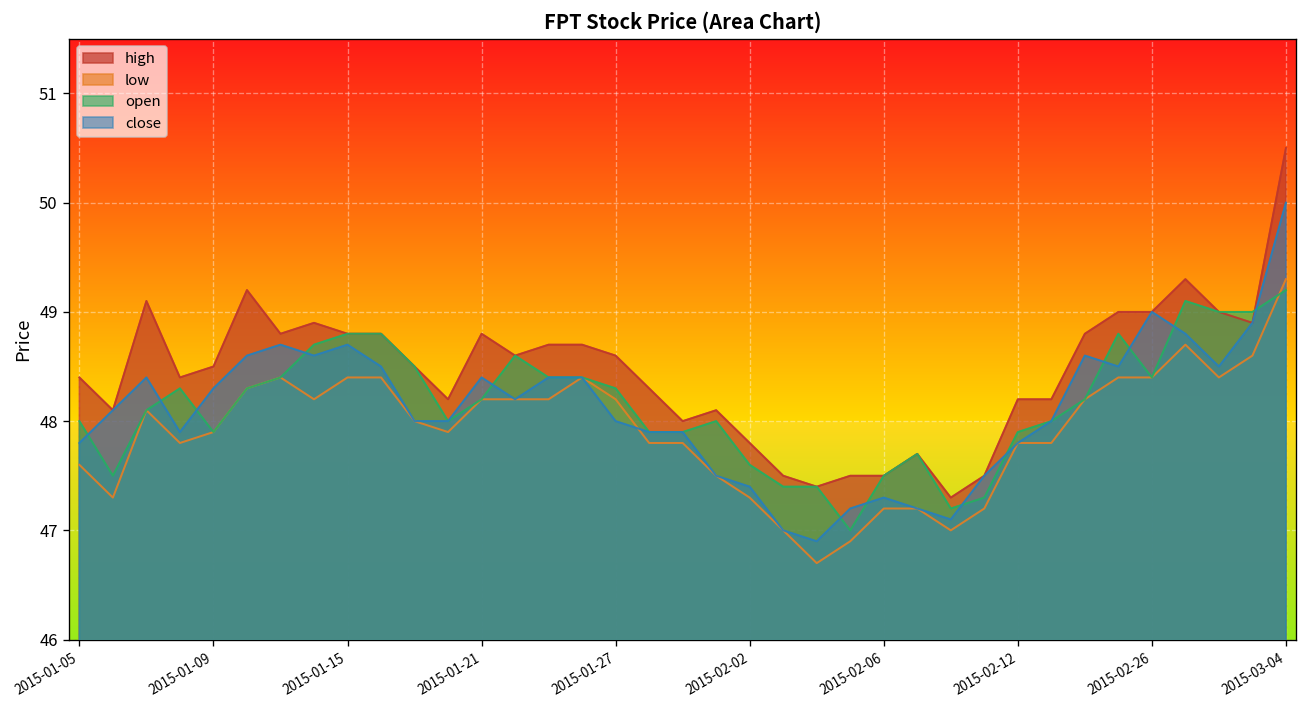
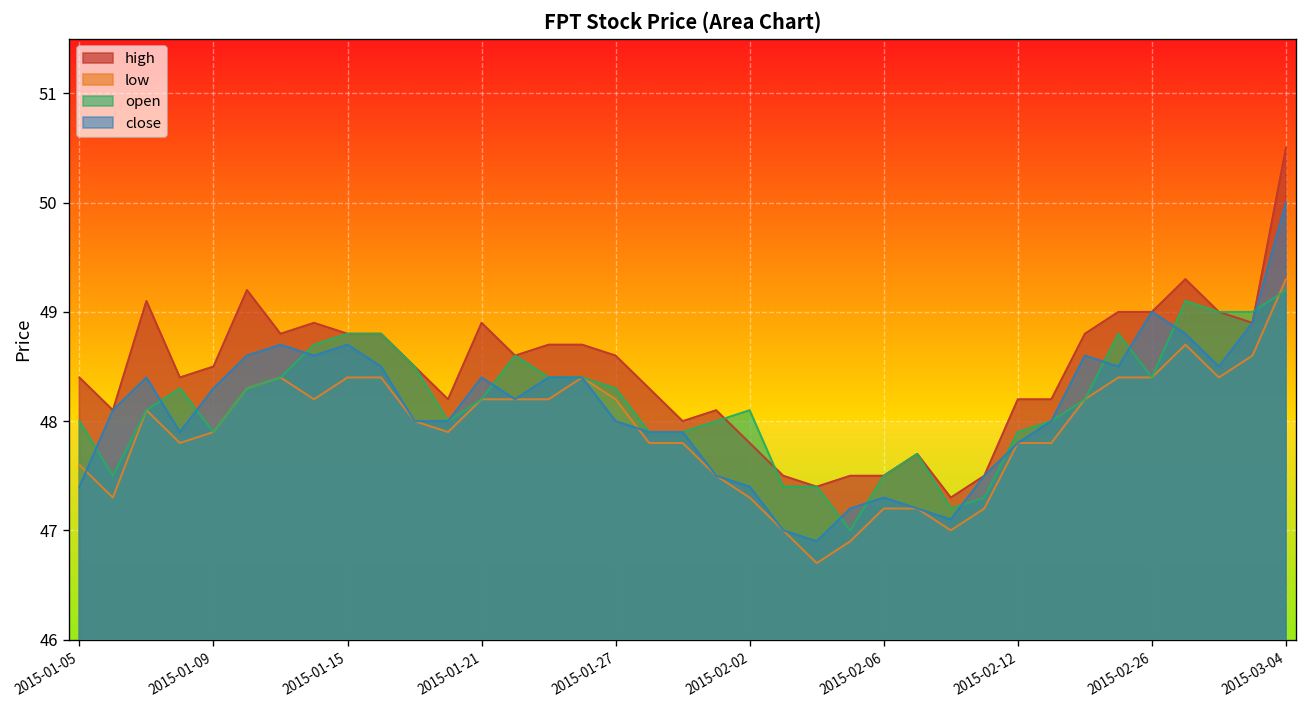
close, 2015-01-05: 47.8 -> 47.4
high, 2015-01-21: 48.8 -> 48.9
open, 2015-02-02: 47.6 -> 48.1
